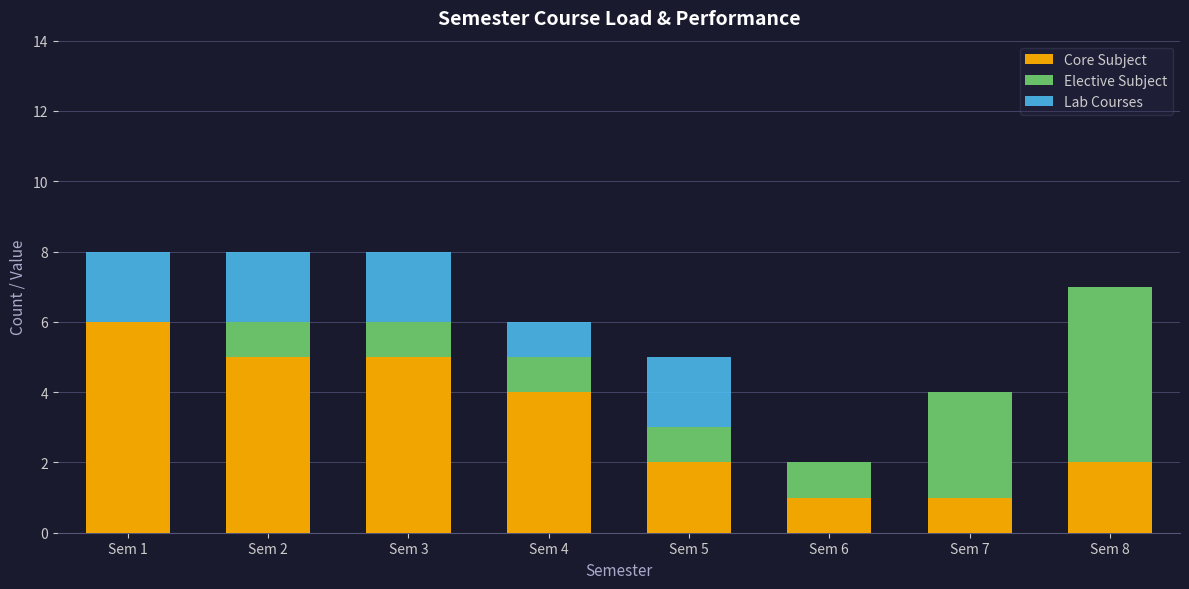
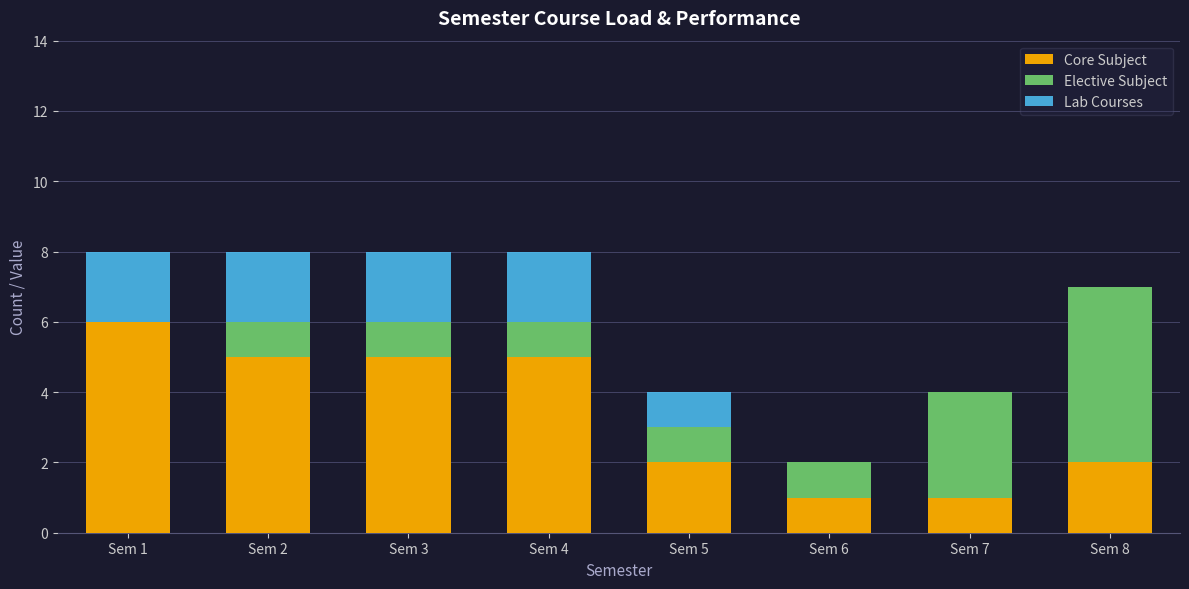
Core Subject, Sem 4: 4 -> 5
Lab Courses, Sem 4: 1 -> 2
Lab Courses, Sem 5: 2 -> 1
